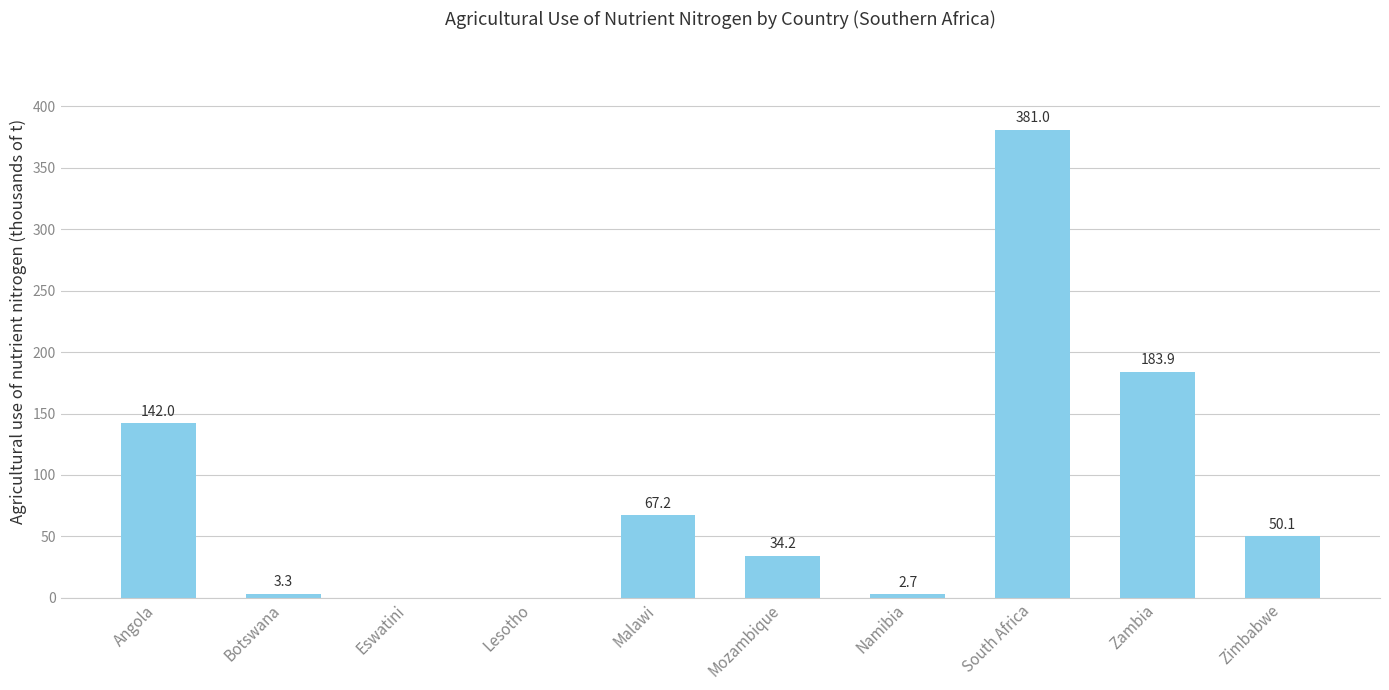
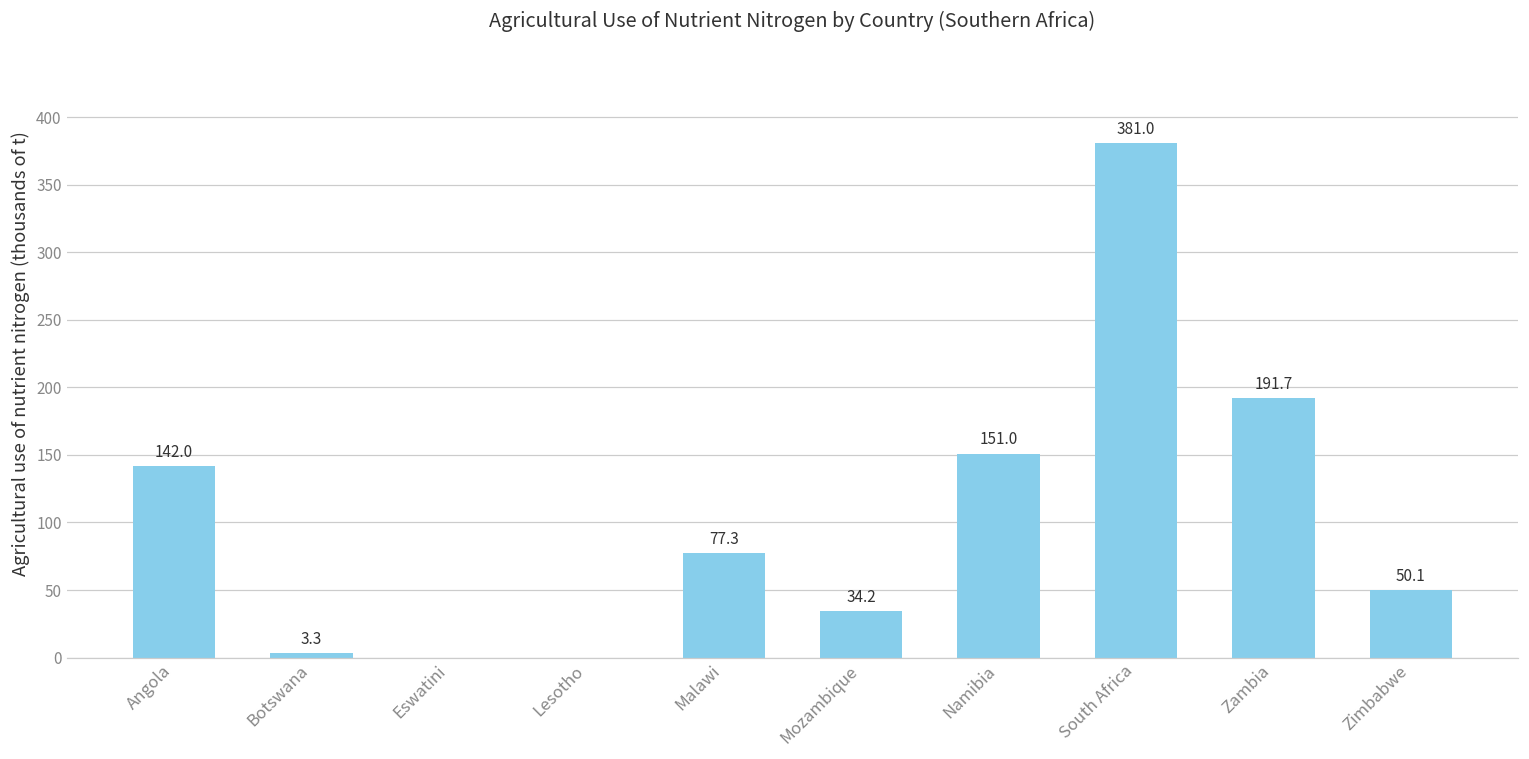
Malawi: 67.2 -> 77.3
Namibia: 2.7 -> 151.0
Zambia: 183.9 -> 191.7
